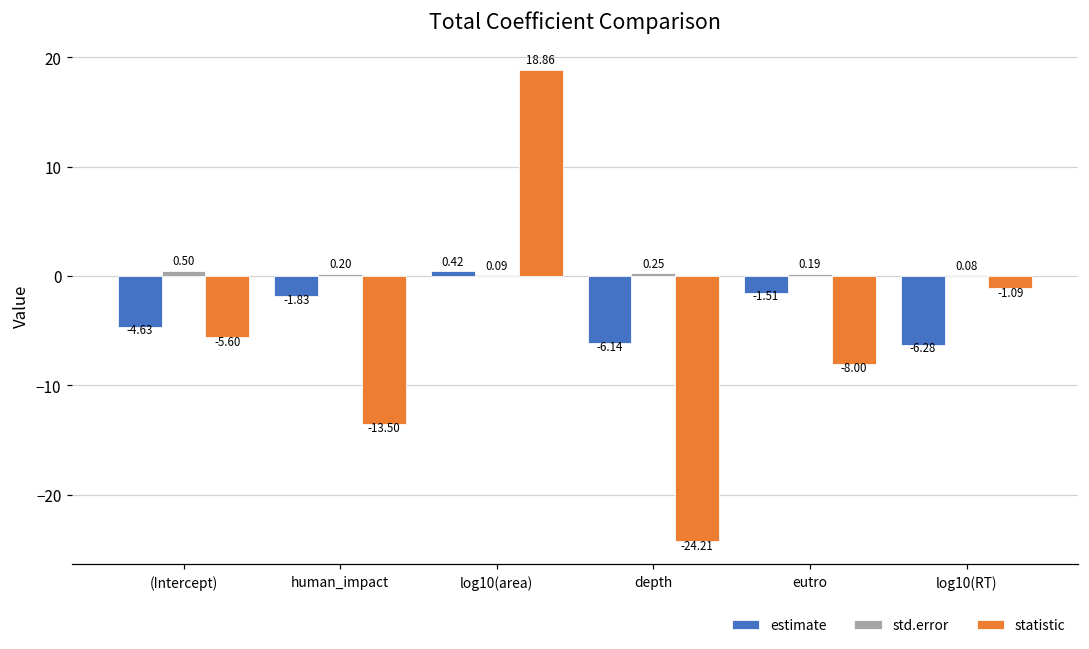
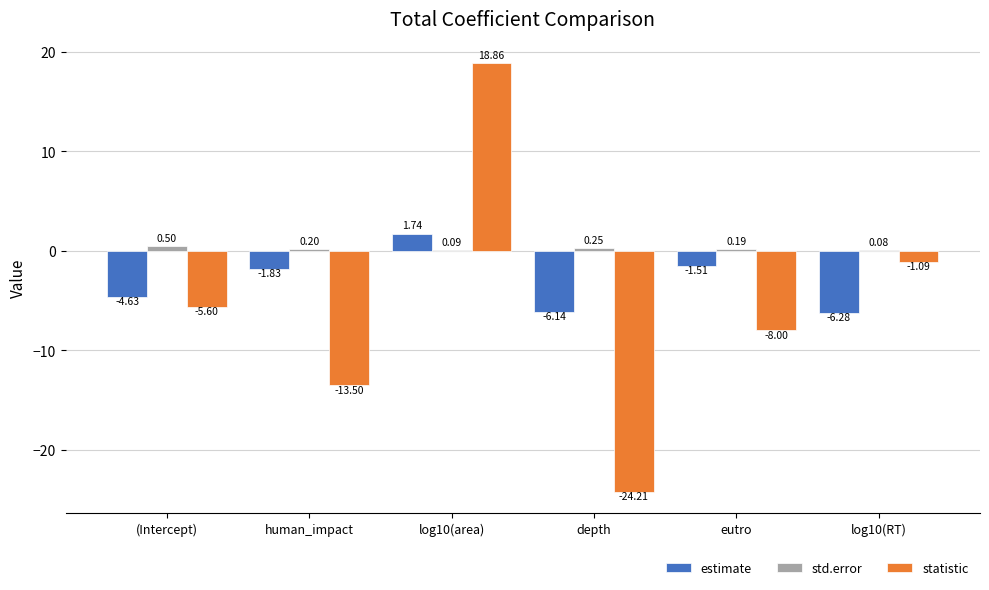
estimate, log10(area): 0.42 -> 1.74
